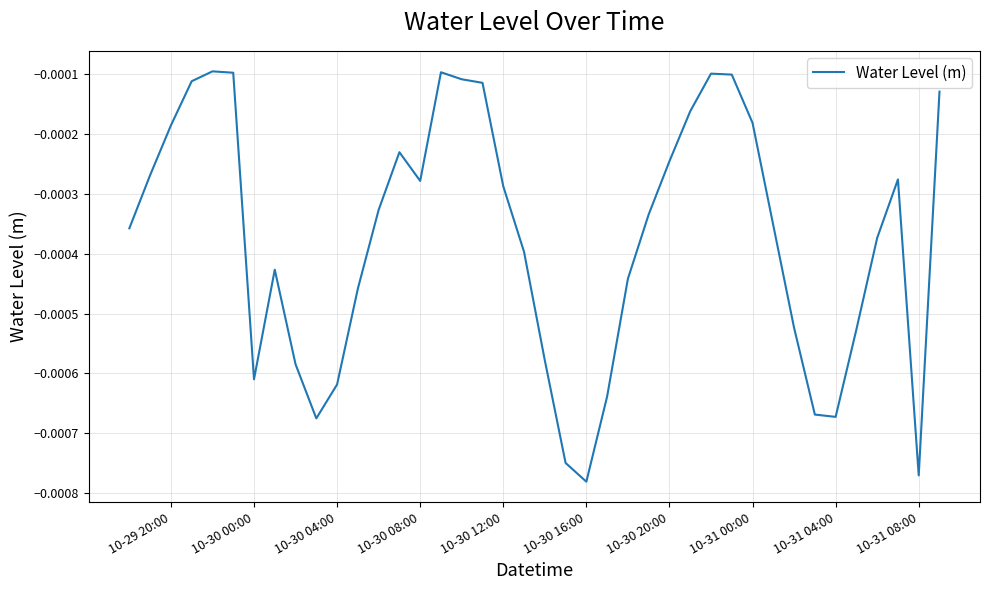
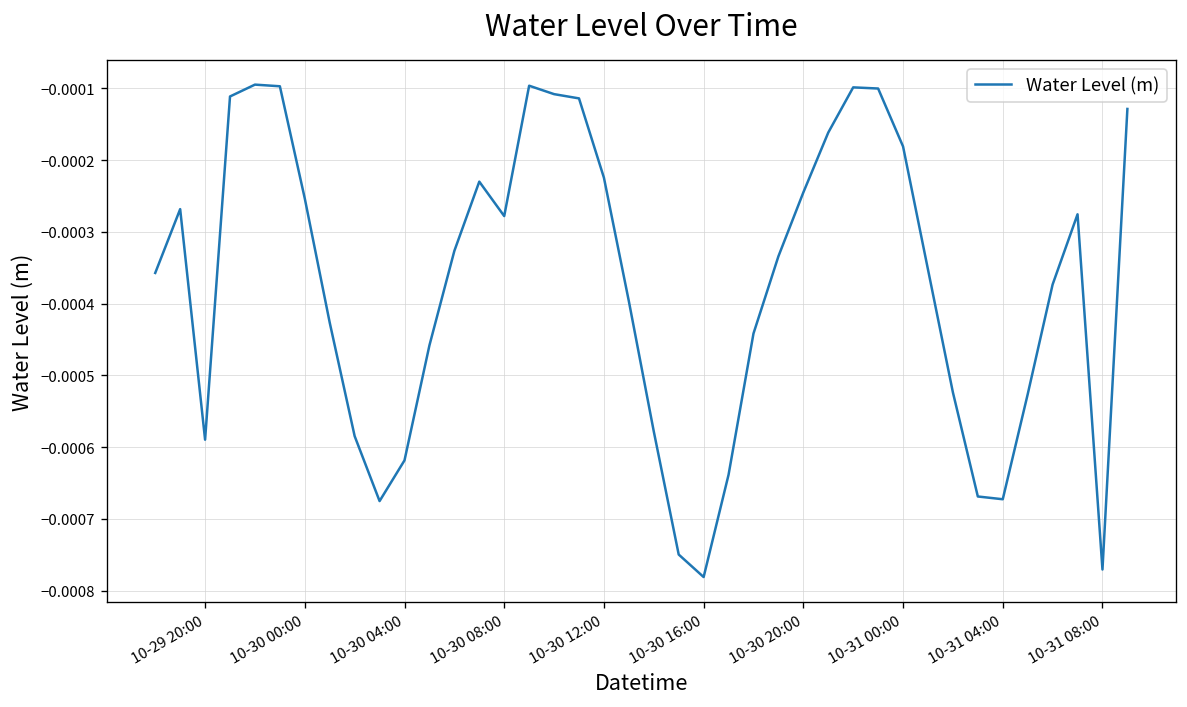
10-29 20:00: -0.00019 -> -0.00059
10-30 00:00: -0.00061 -> -0.00025
10-30 12:00: -0.00029 -> -0.00022
